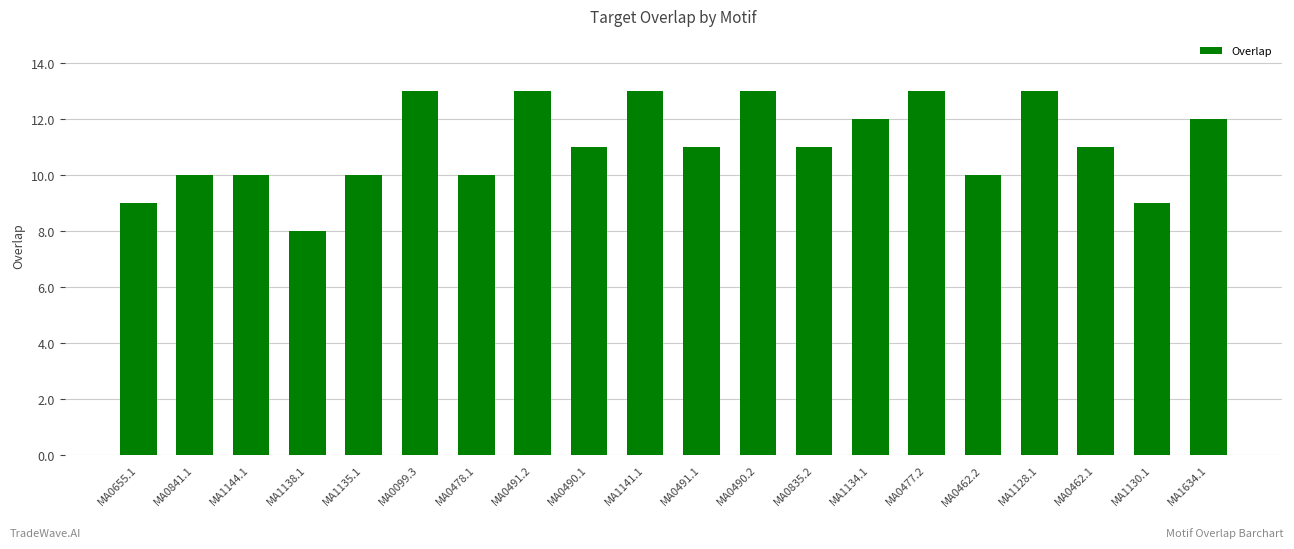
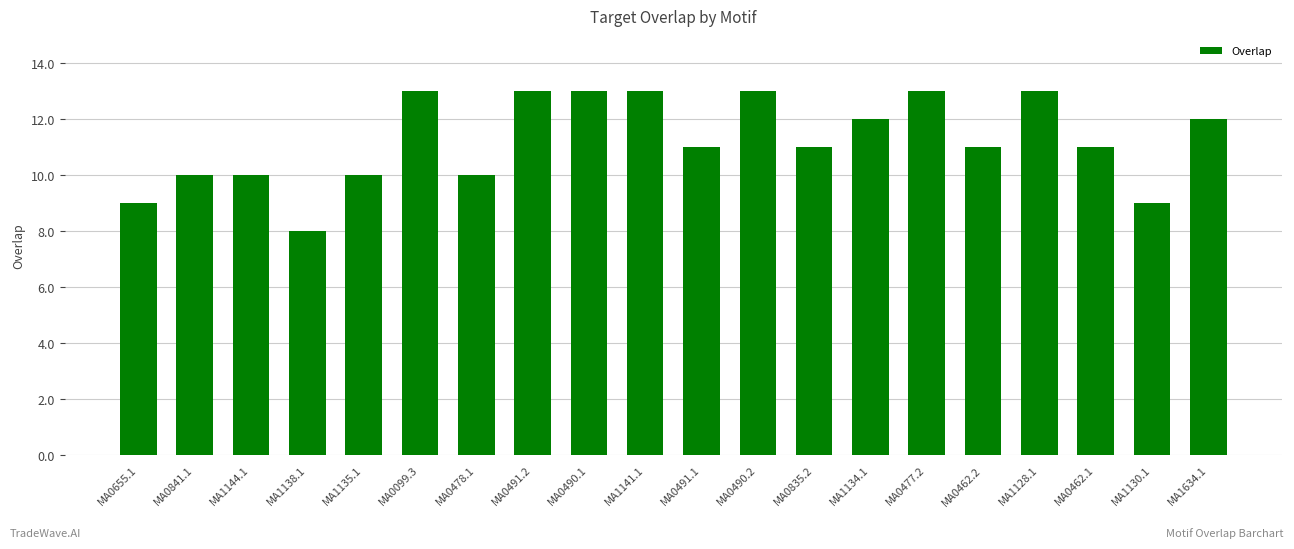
MA0490.1: 11 -> 13
MA0462.2: 10 -> 11
